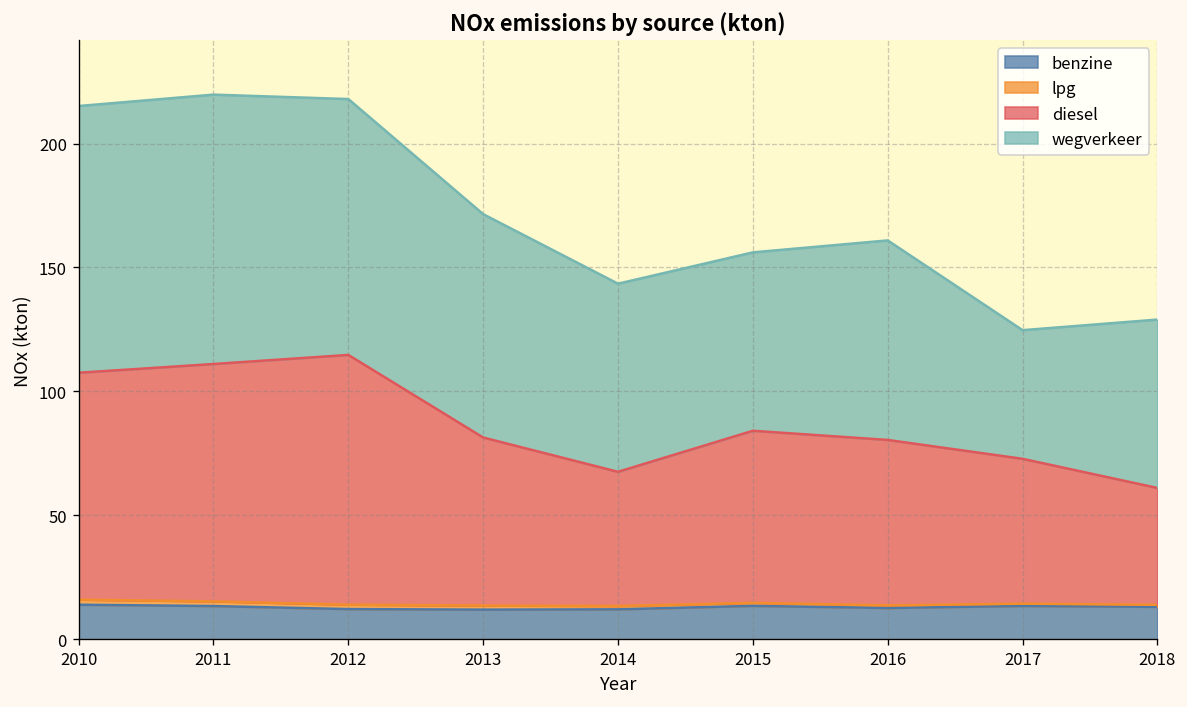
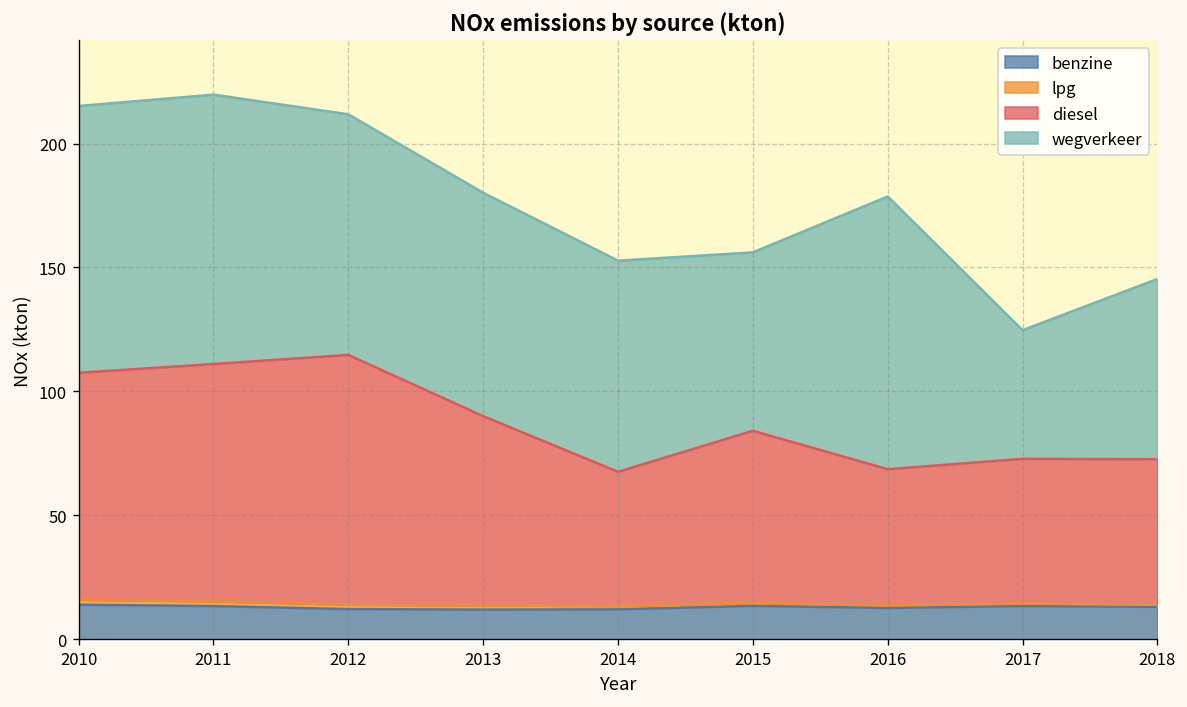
wegverkeer, 2012: 103 -> 97
diesel, 2013: 68 -> 76
wegverkeer, 2014: 76 -> 85
diesel, 2016: 67 -> 55
wegverkeer, 2016: 80 -> 110
diesel, 2018: 47 -> 59
wegverkeer, 2018: 68 -> 73
